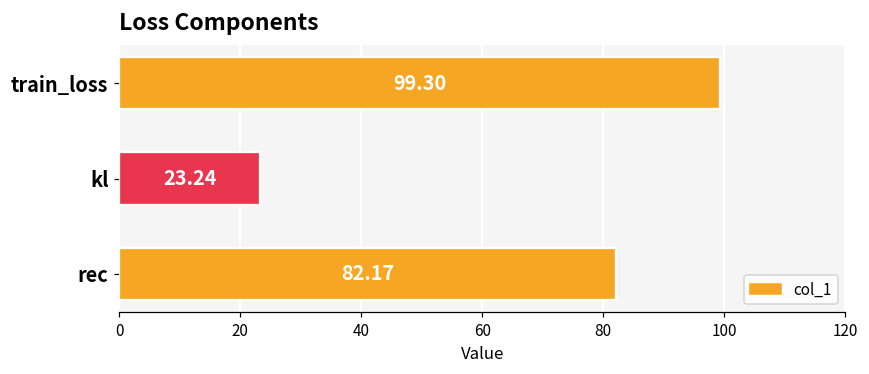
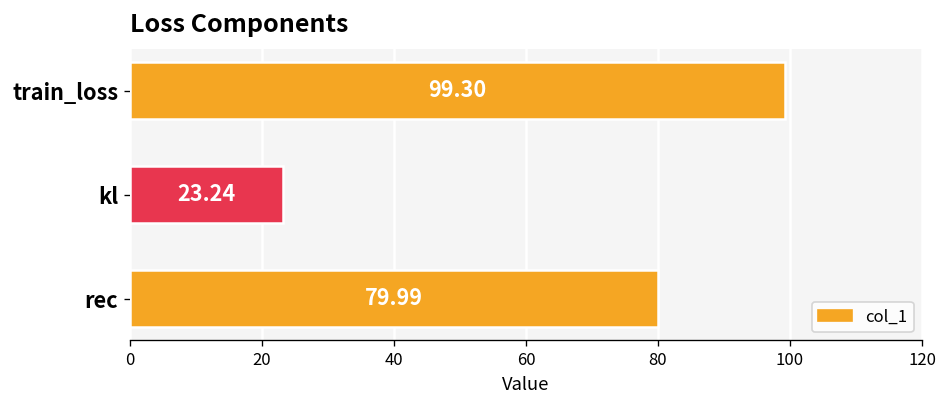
rec: 82.17 -> 79.99
